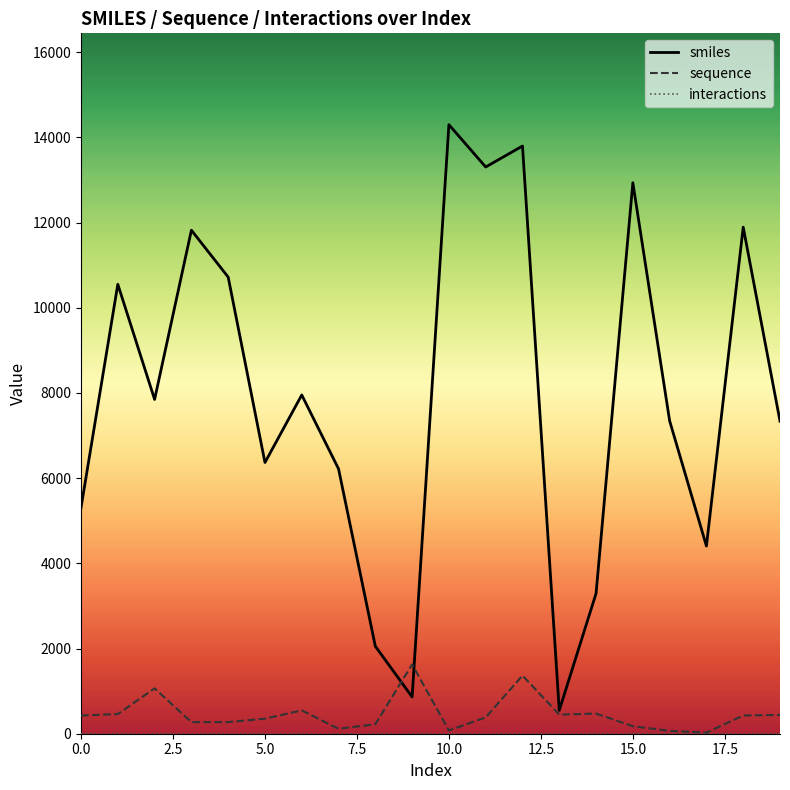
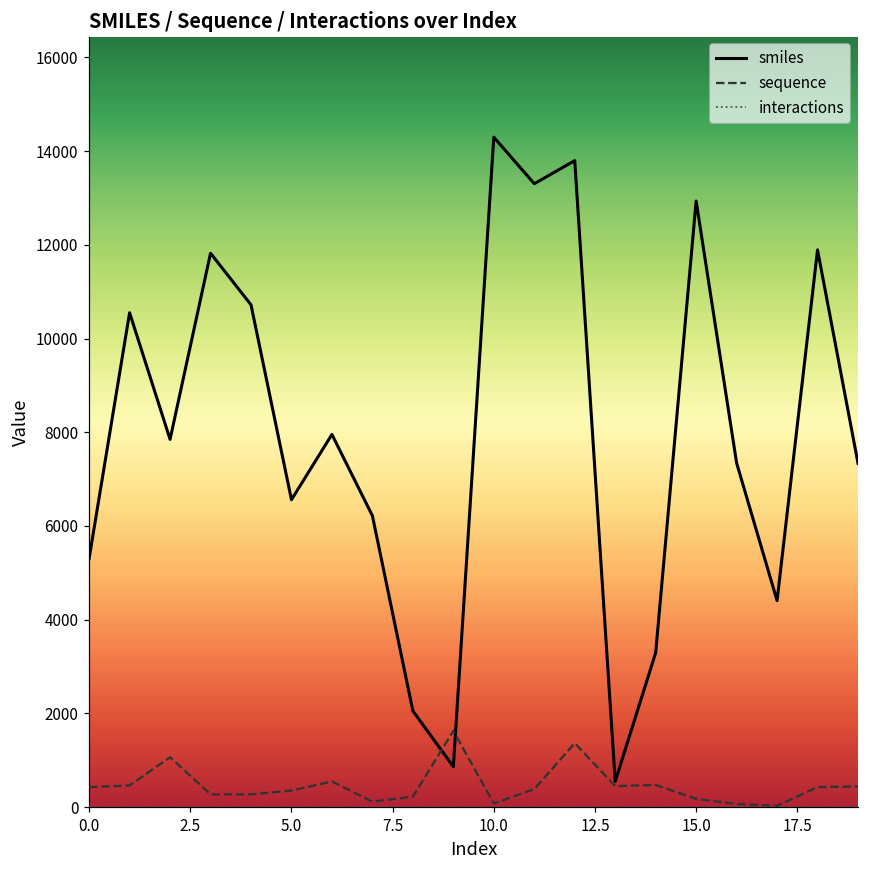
smiles, 5.0: 6400 -> 6600
